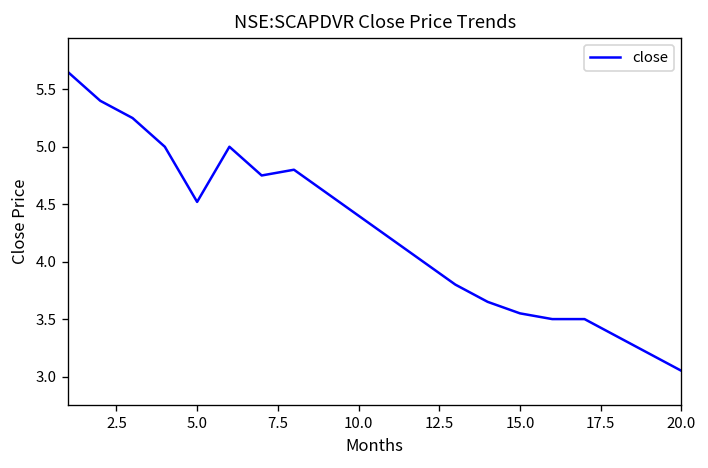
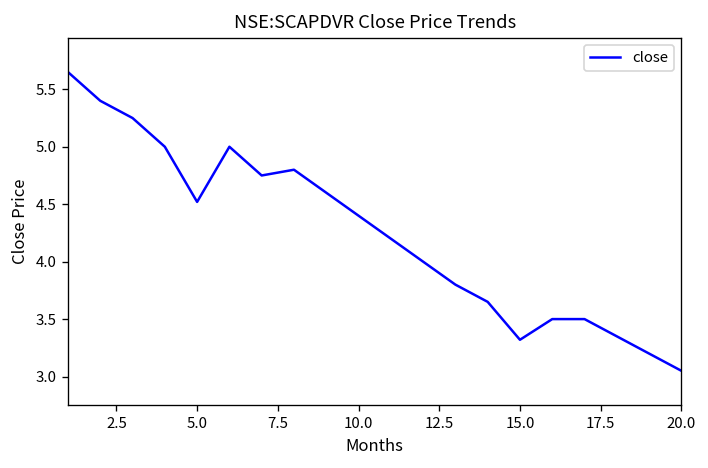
15.0: 3.6 -> 3.3
